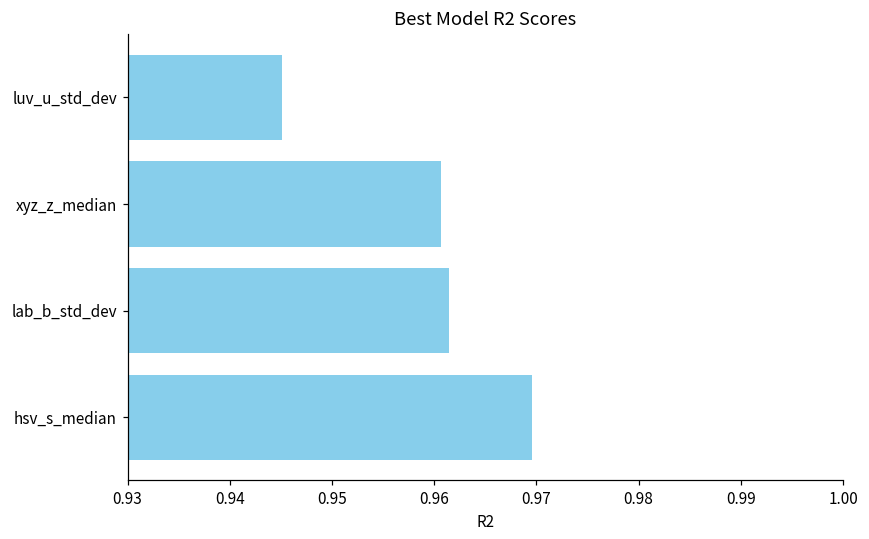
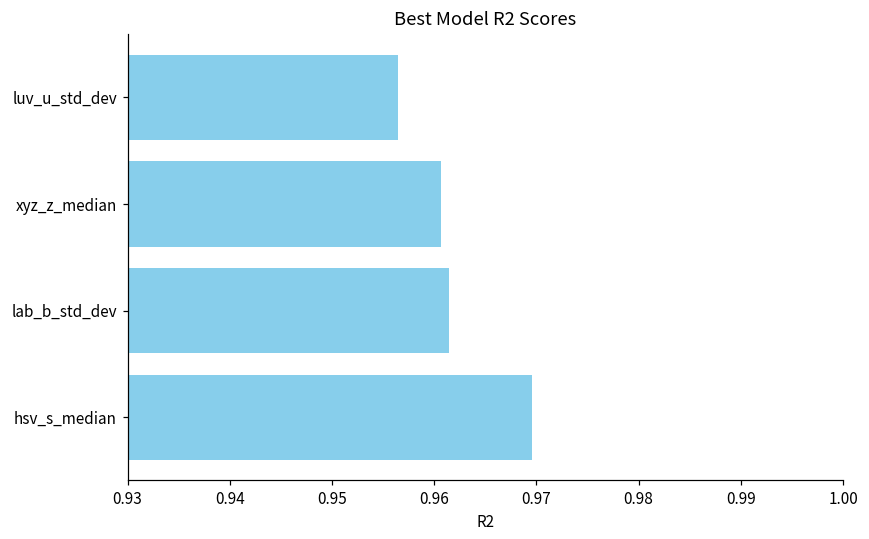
luv_u_std_dev: 0.945 -> 0.956
